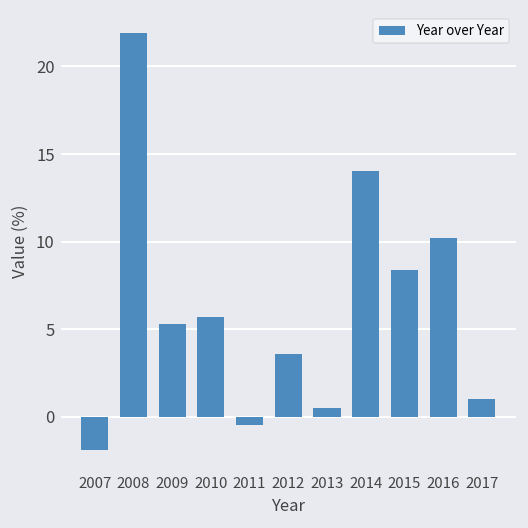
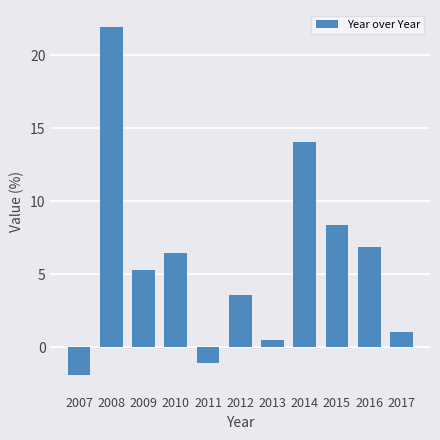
2010: 5.7 -> 6.5
2011: -0.5 -> -1.1
2016: 10.2 -> 6.9
